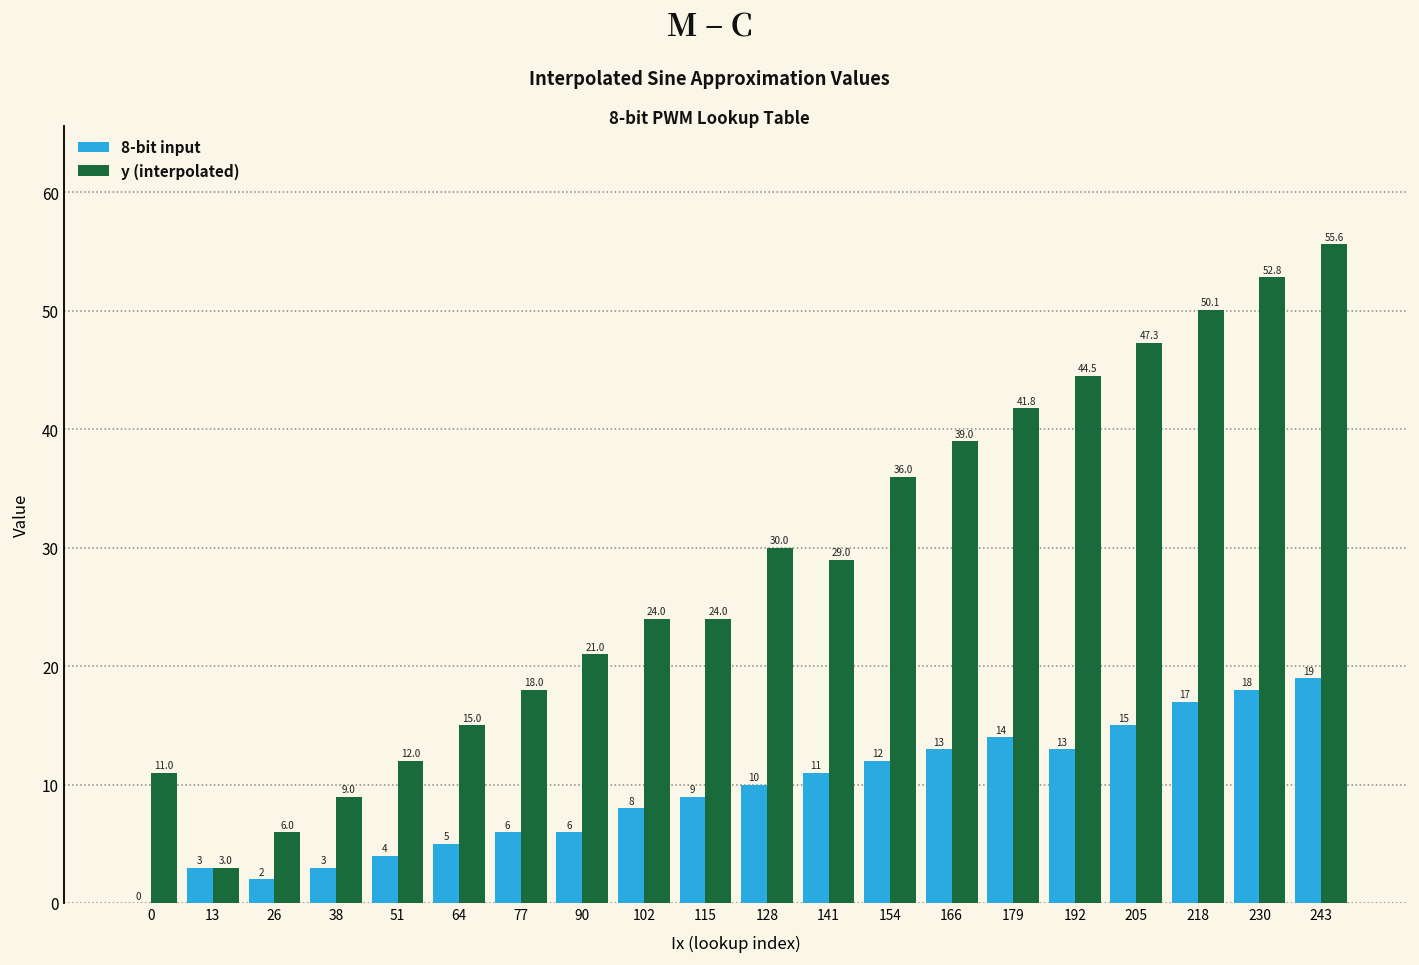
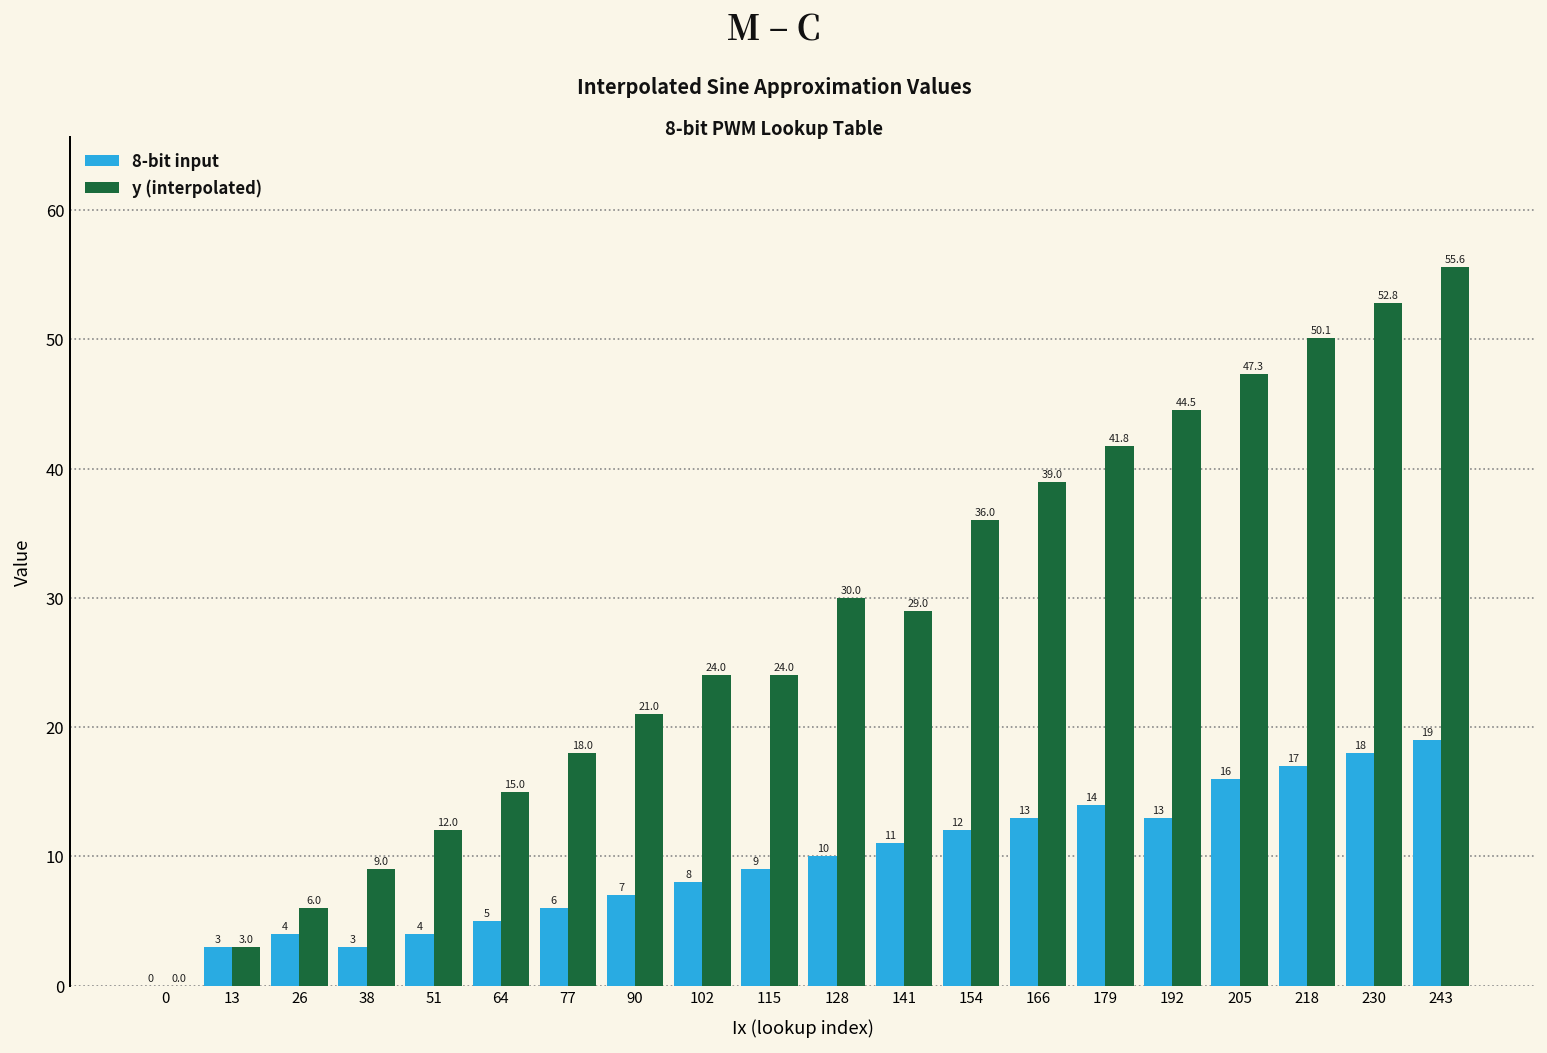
y (interpolated), 0: 11.0 -> 0.0
8-bit input, 26: 2 -> 4
8-bit input, 90: 6 -> 7
8-bit input, 205: 15 -> 16
